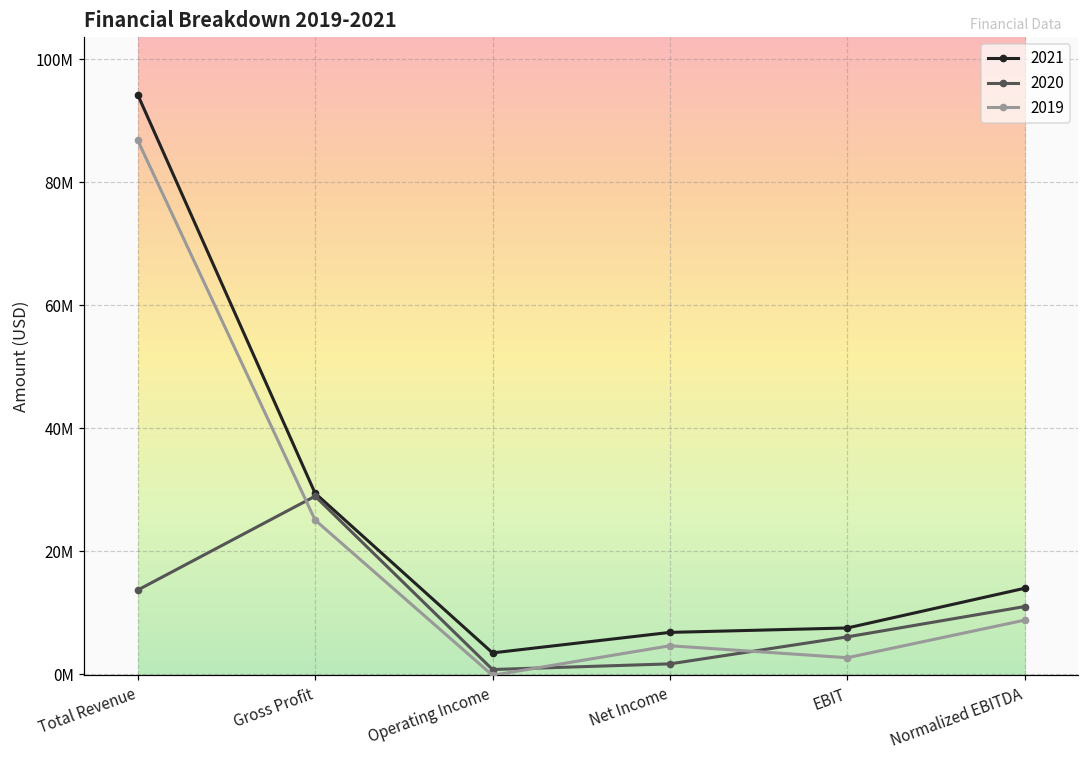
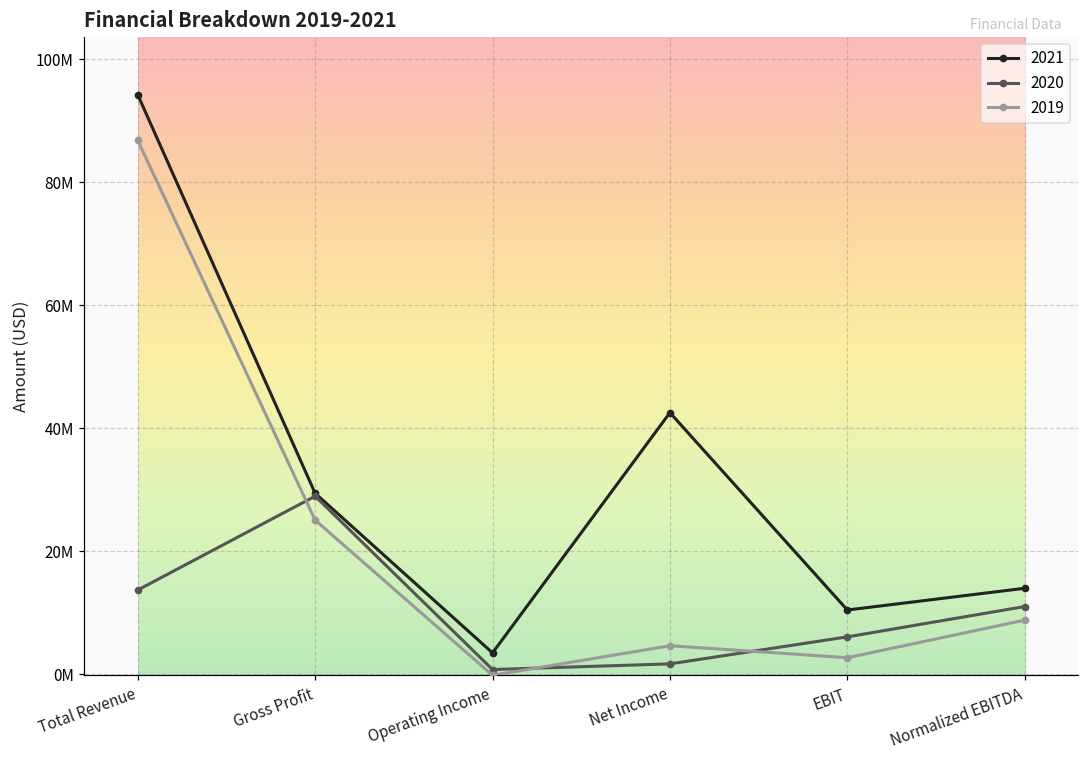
2021, Net Income: 7000000 -> 43000000
2021, EBIT: 8000000 -> 10000000
